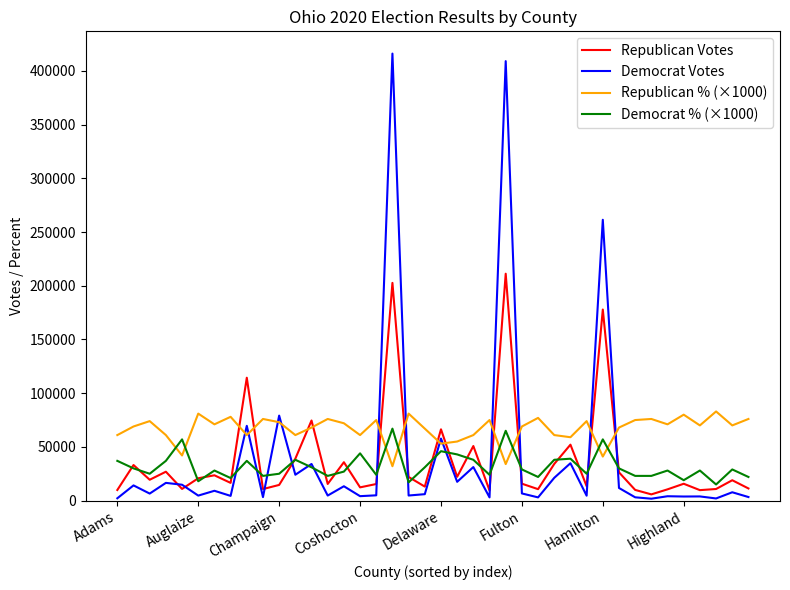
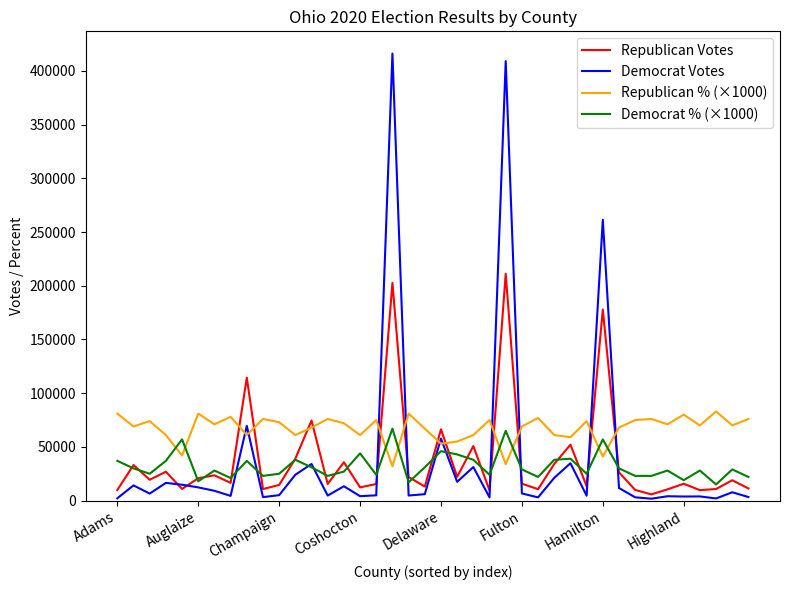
Republican % (×1000), Adams: 61000 -> 81000
Democrat Votes, Auglaize: 5000 -> 12000
Democrat Votes, Champaign: 79000 -> 5000
